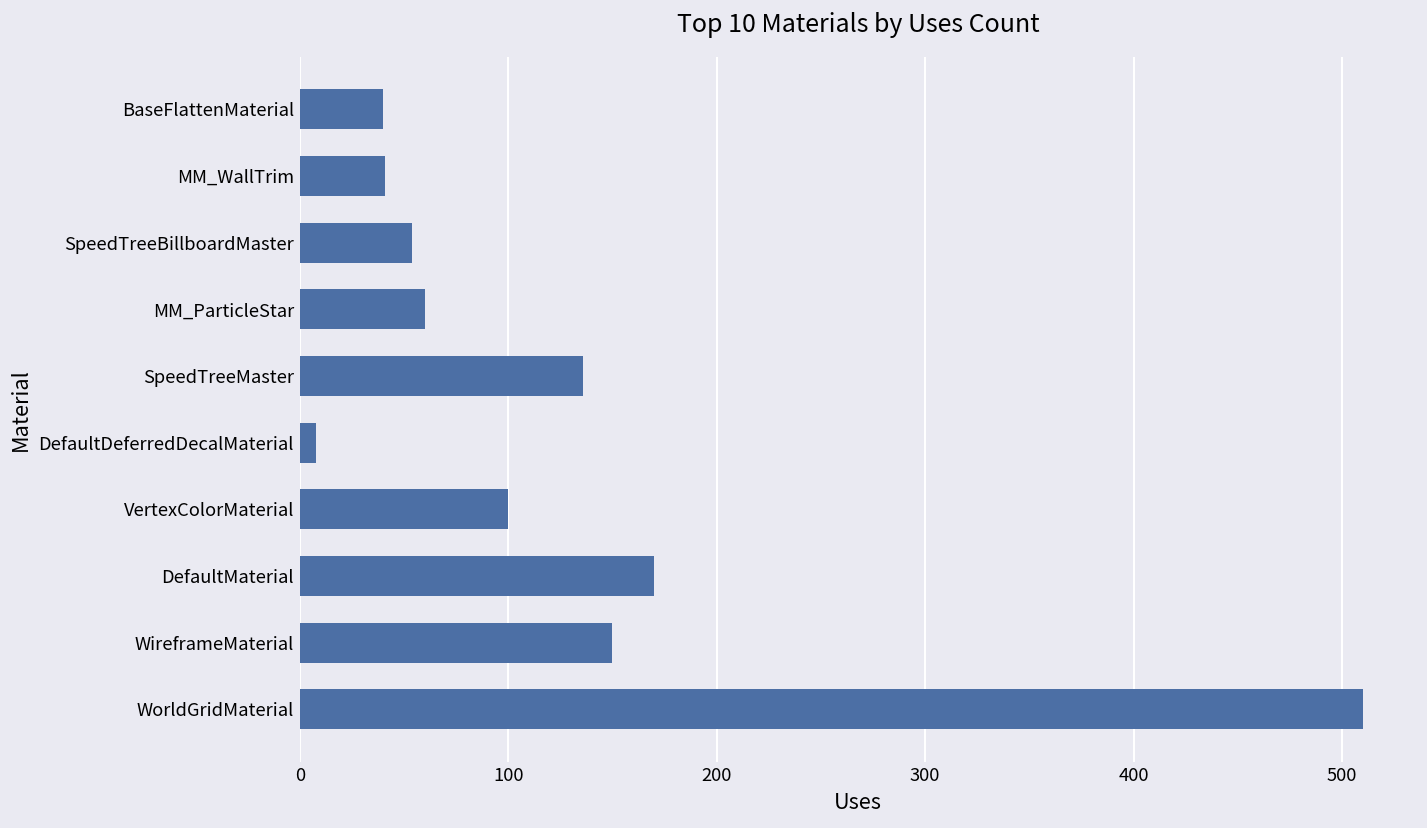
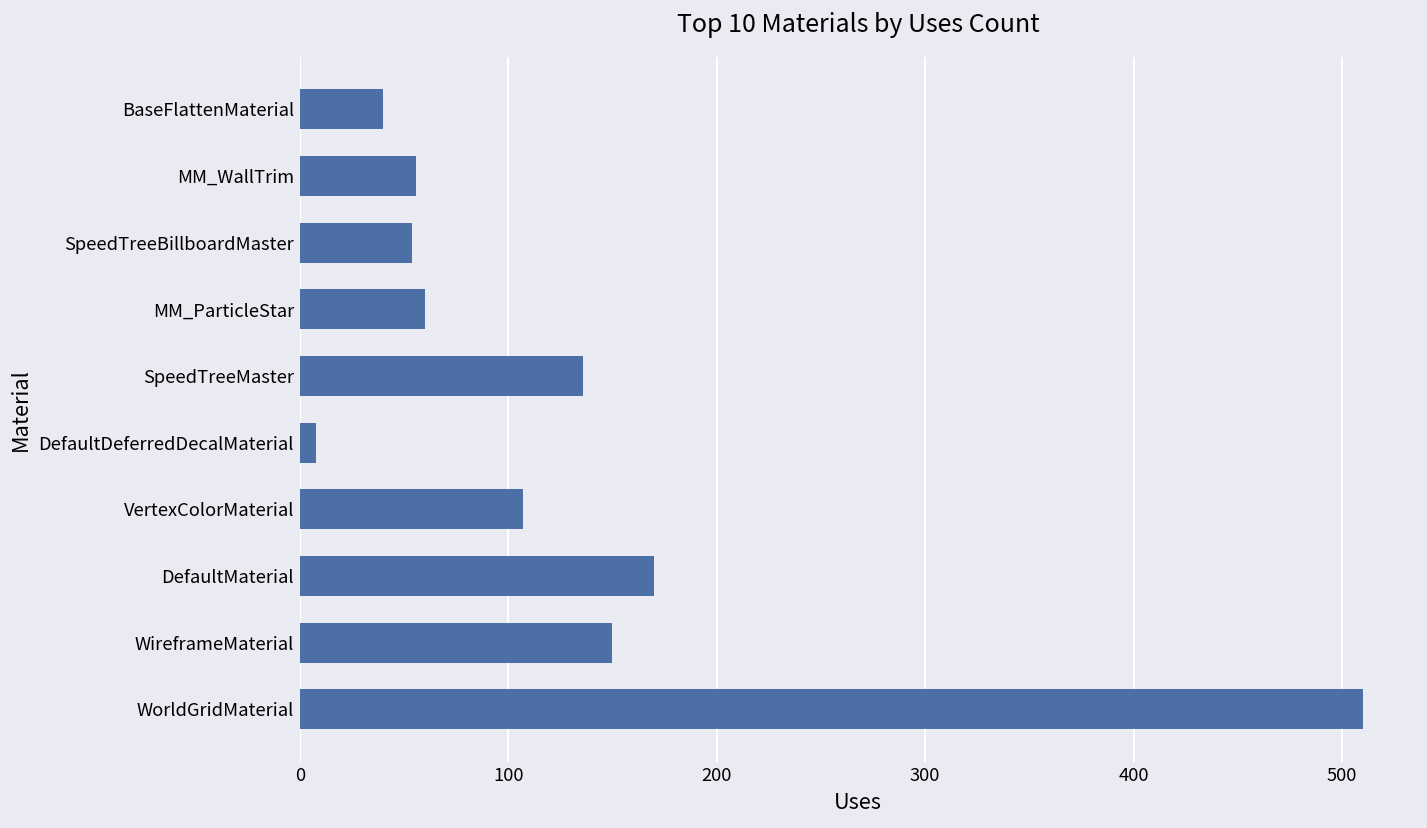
MM_WallTrim: 41 -> 56
VertexColorMaterial: 100 -> 107
